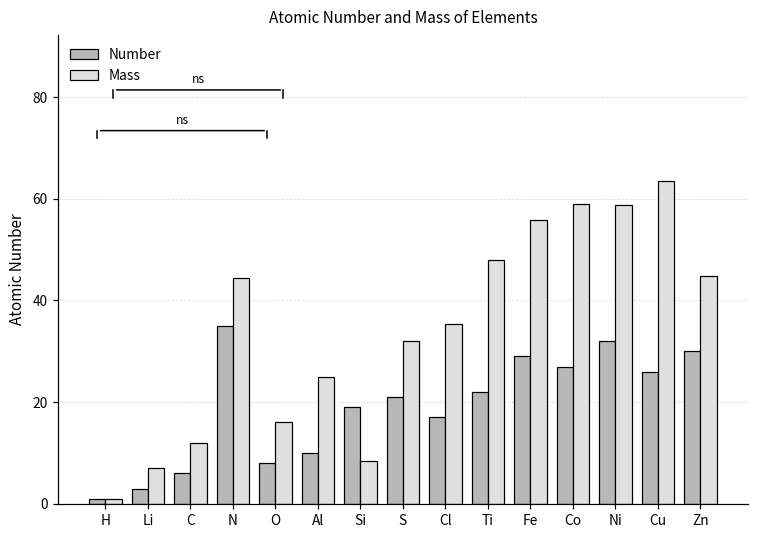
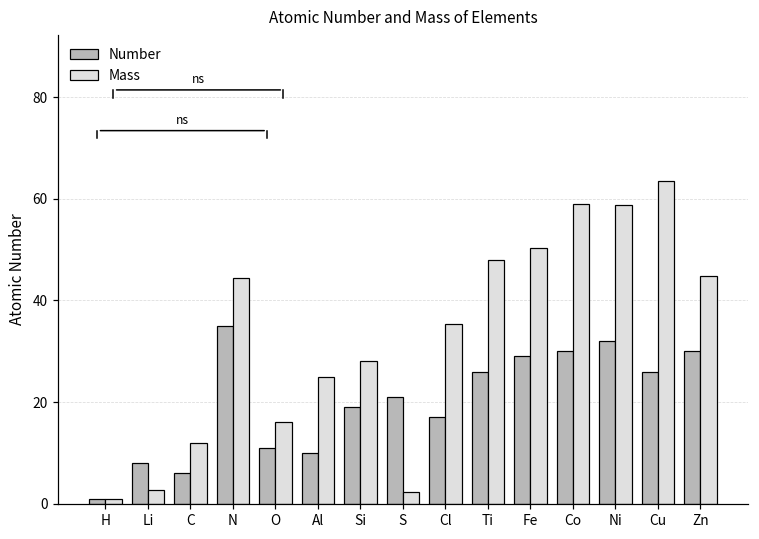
Number, Li: 3 -> 8
Mass, Li: 7 -> 3
Number, O: 8 -> 11
Mass, Si: 8 -> 28
Mass, S: 32 -> 2
Number, Ti: 22 -> 26
Mass, Fe: 56 -> 50
Number, Co: 27 -> 30
